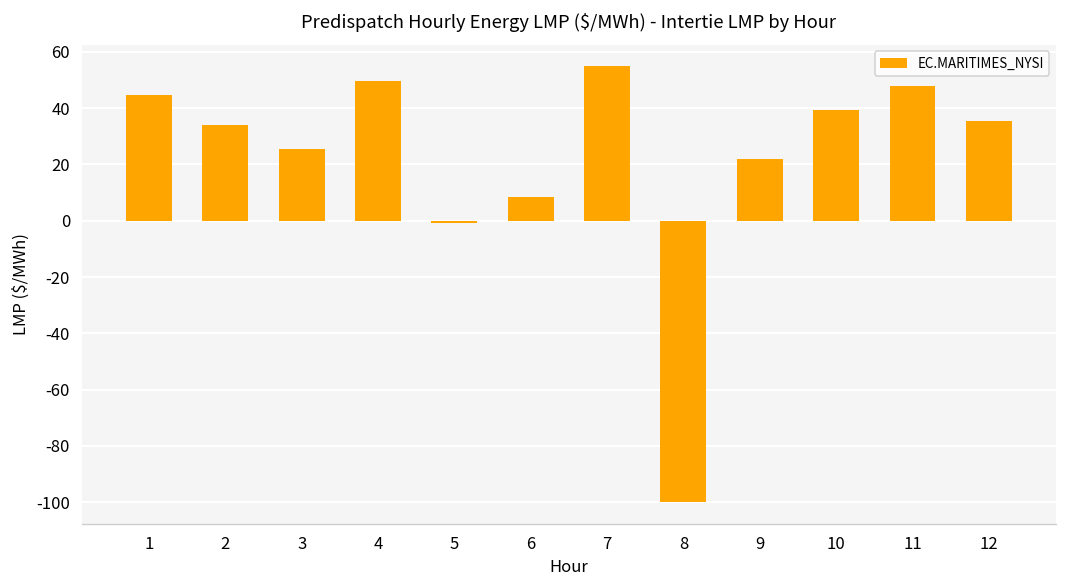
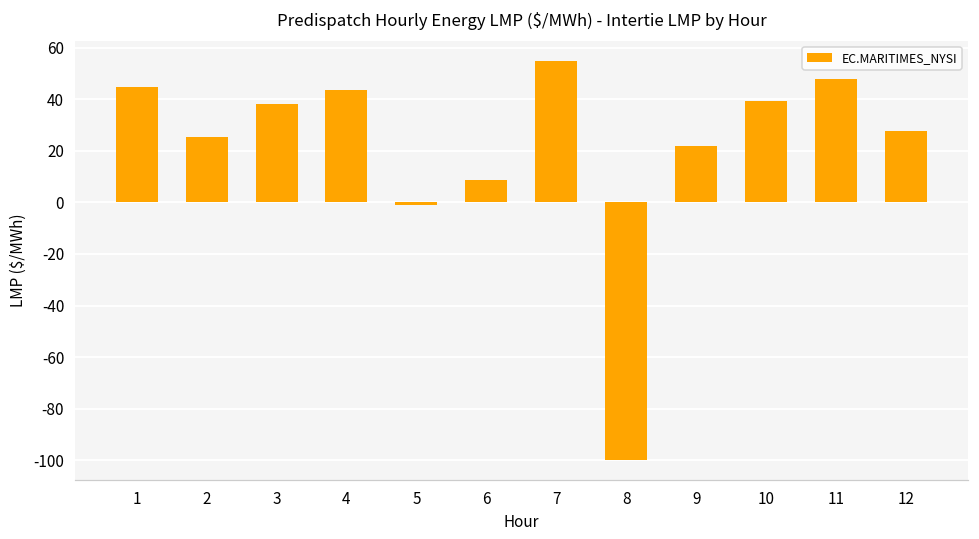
2: 34 -> 25
3: 25 -> 38
4: 50 -> 43
12: 36 -> 28
